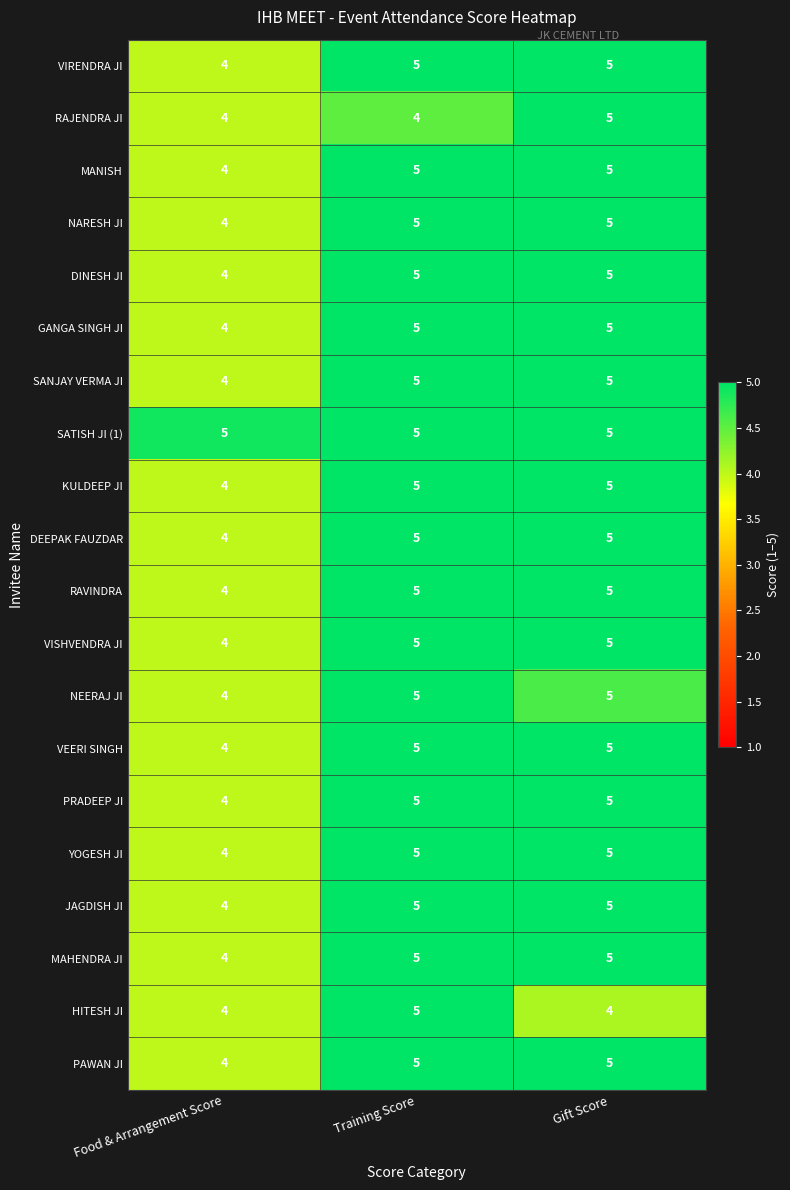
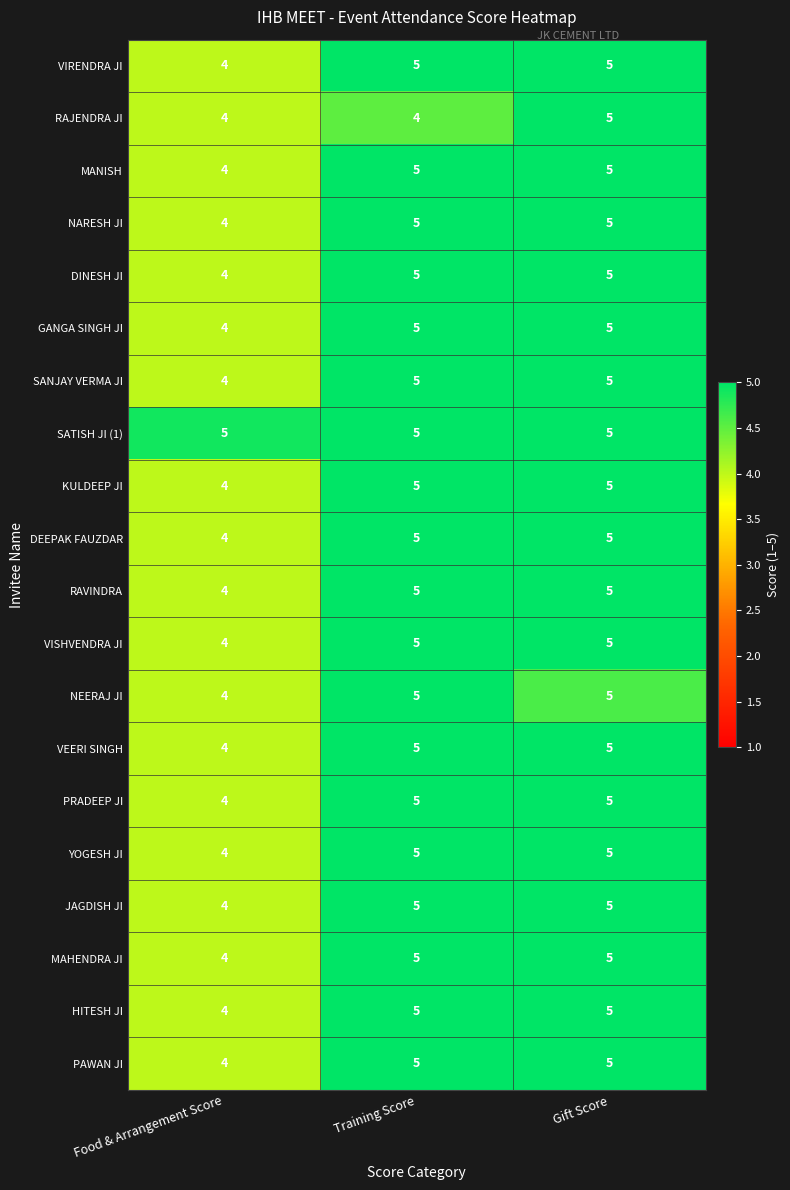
HITESH JI, Gift Score: 4 -> 5
